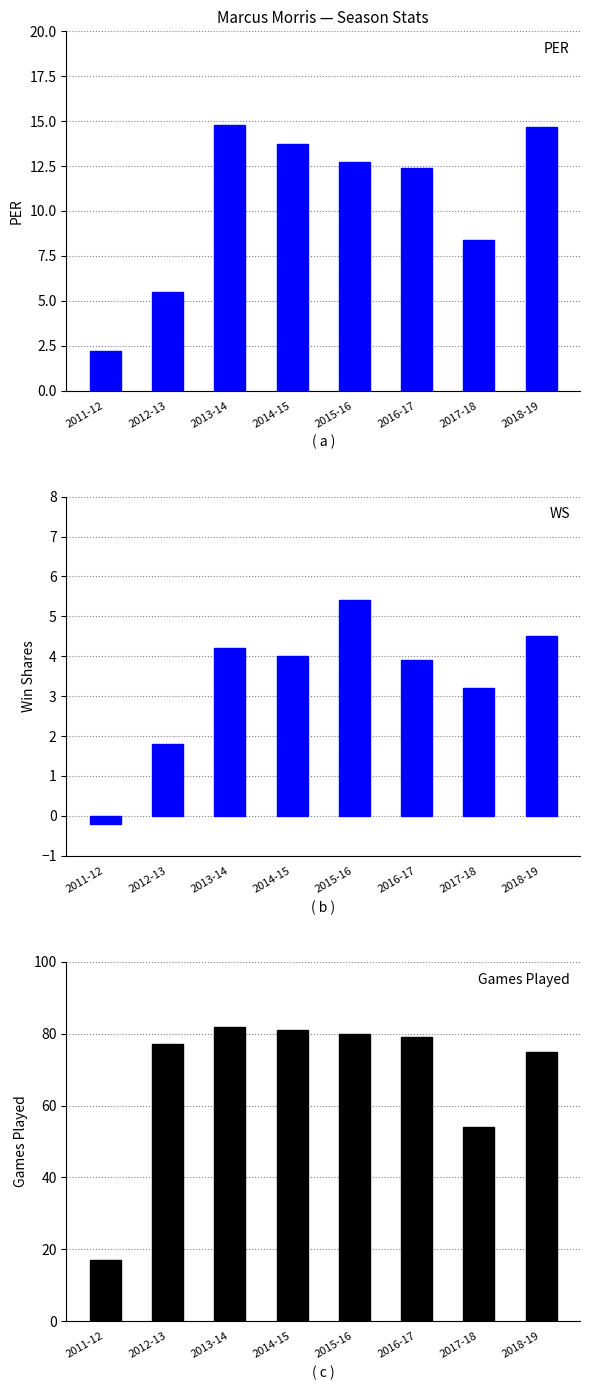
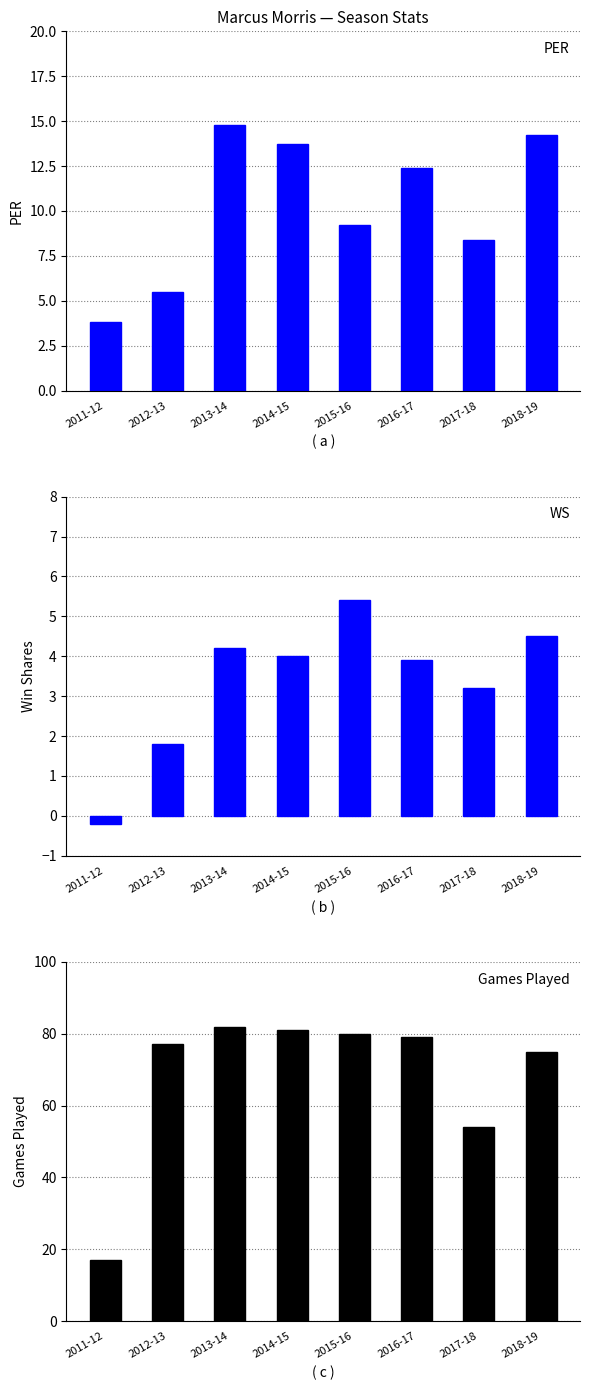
Marcus Morris — Season Stats, 2011-12: 2.2 -> 3.8
Marcus Morris — Season Stats, 2015-16: 12.7 -> 9.2
Marcus Morris — Season Stats, 2018-19: 14.7 -> 14.2
